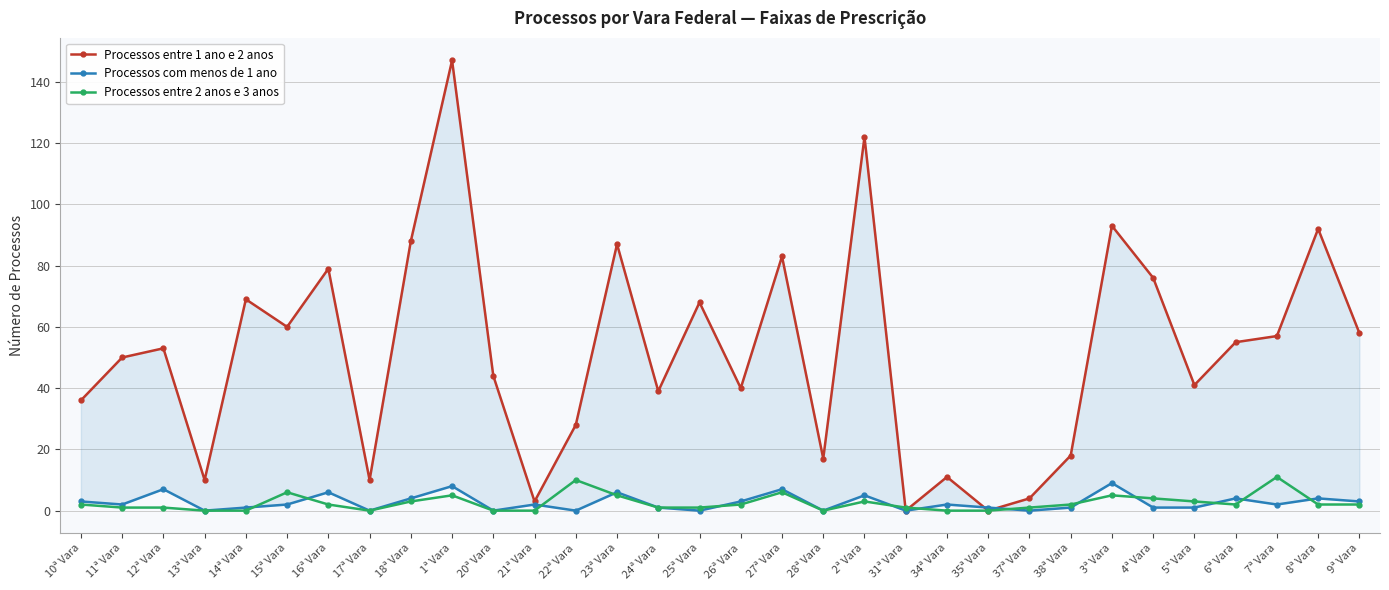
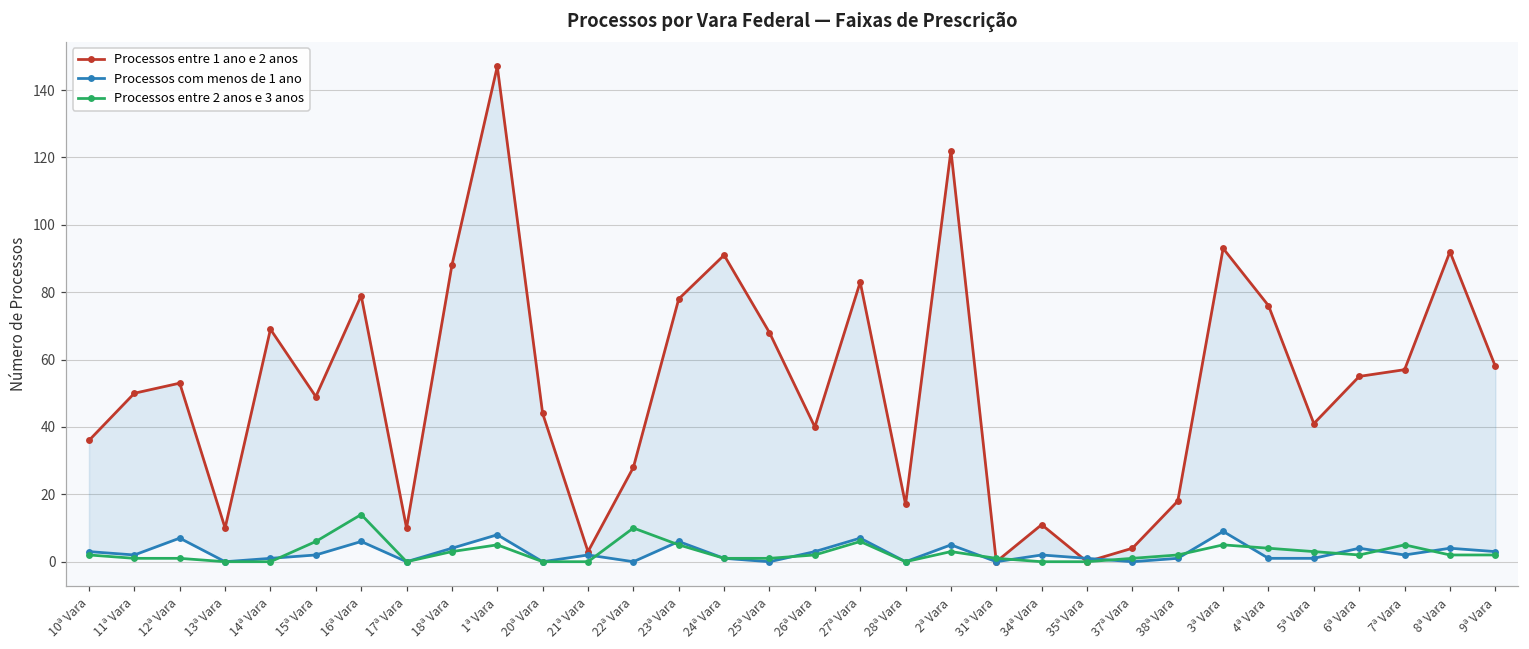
Processos entre 1 ano e 2 anos, 15ª Vara: 60 -> 49
Processos entre 2 anos e 3 anos, 16ª Vara: 2 -> 14
Processos entre 1 ano e 2 anos, 23ª Vara: 87 -> 78
Processos entre 1 ano e 2 anos, 24ª Vara: 39 -> 91
Processos entre 2 anos e 3 anos, 7ª Vara: 11 -> 5
